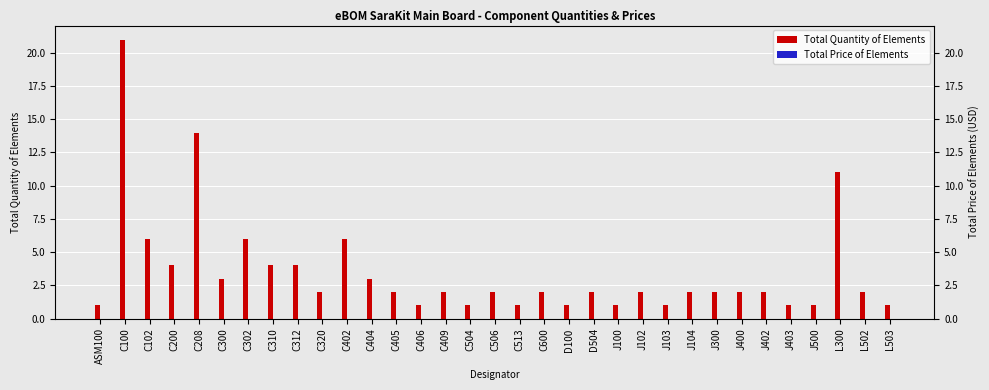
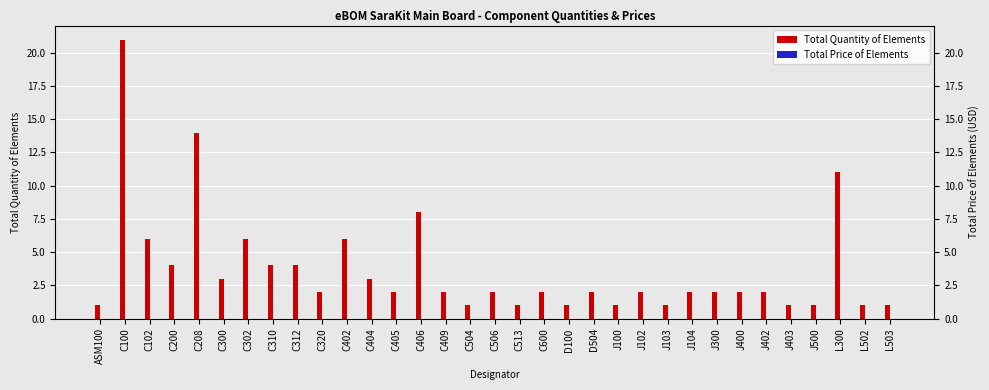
Total Quantity of Elements, C406: 1 -> 8
Total Quantity of Elements, L502: 2 -> 1
